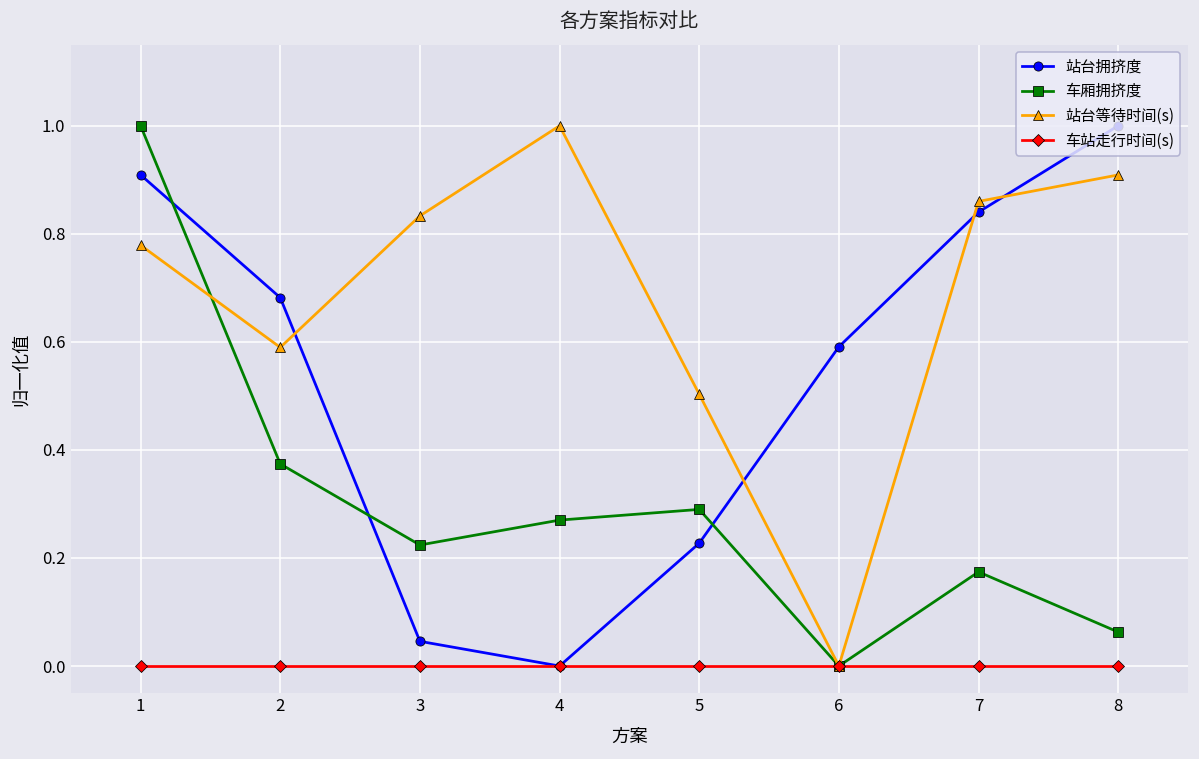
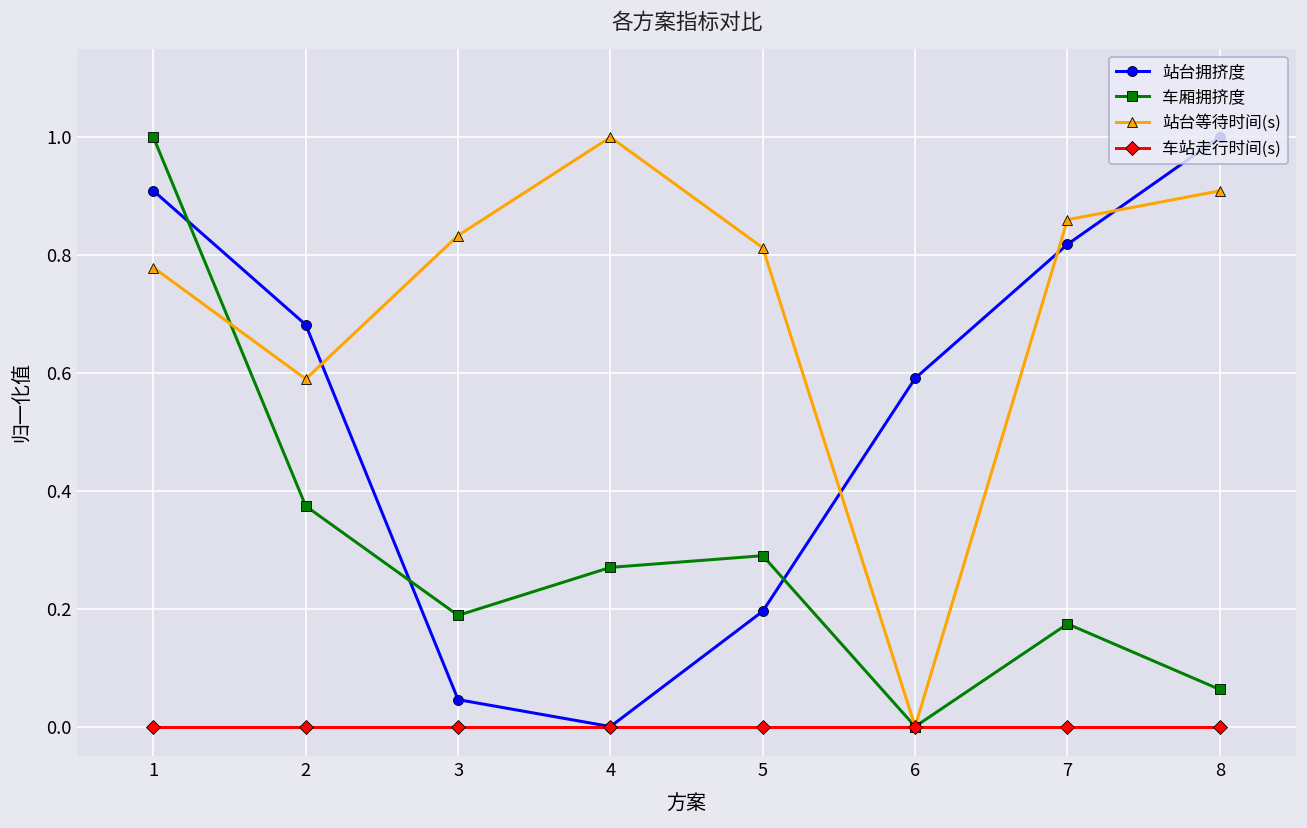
车厢拥挤度, 3: 0.22 -> 0.19
站台拥挤度, 5: 0.23 -> 0.20
站台等待时间(s), 5: 0.50 -> 0.81
站台拥挤度, 7: 0.84 -> 0.82
